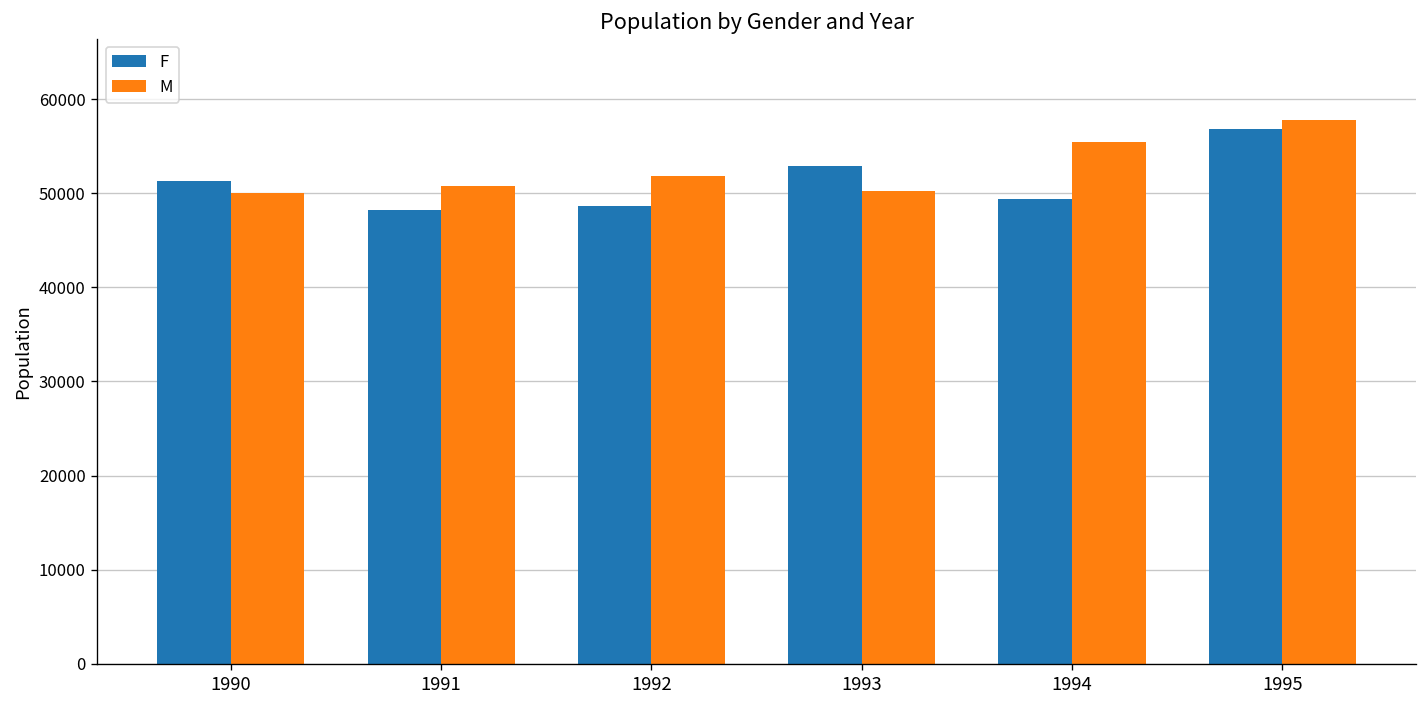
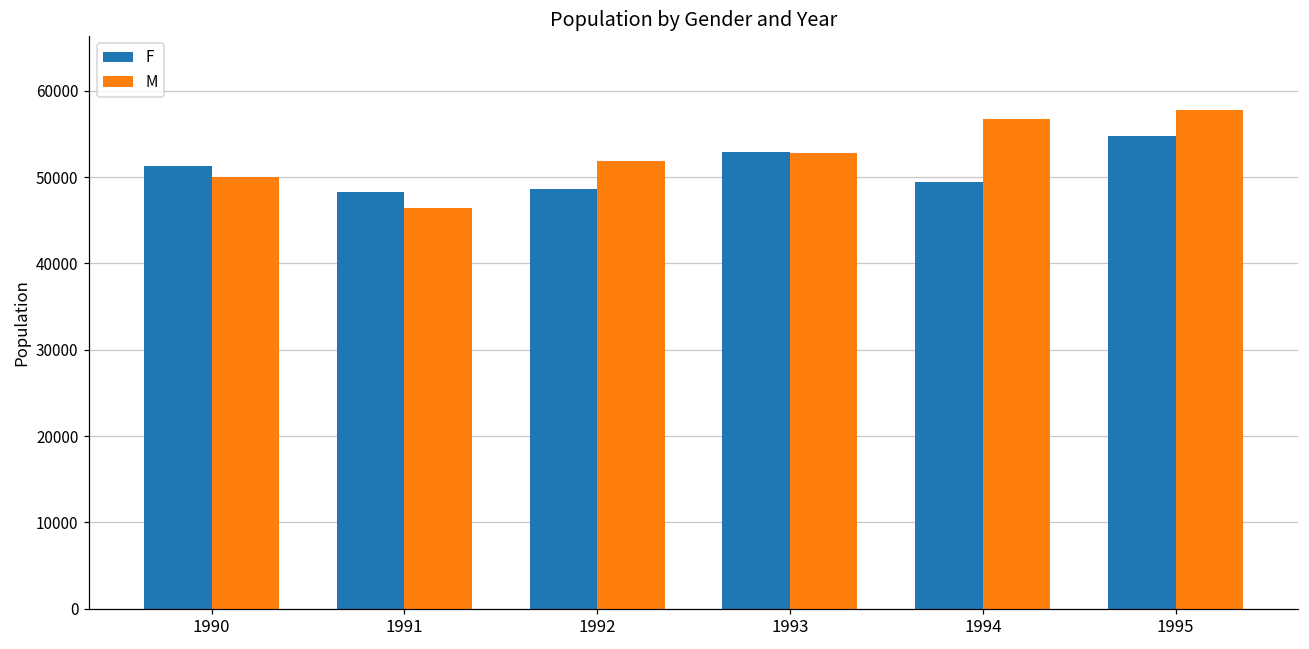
M, 1991: 51000 -> 46000
M, 1993: 50000 -> 53000
M, 1994: 55000 -> 57000
F, 1995: 57000 -> 55000
